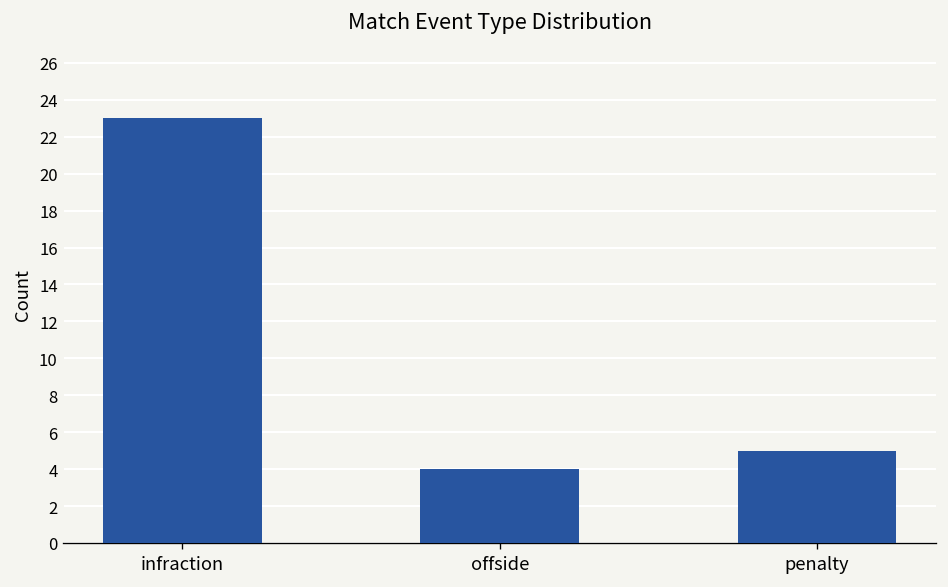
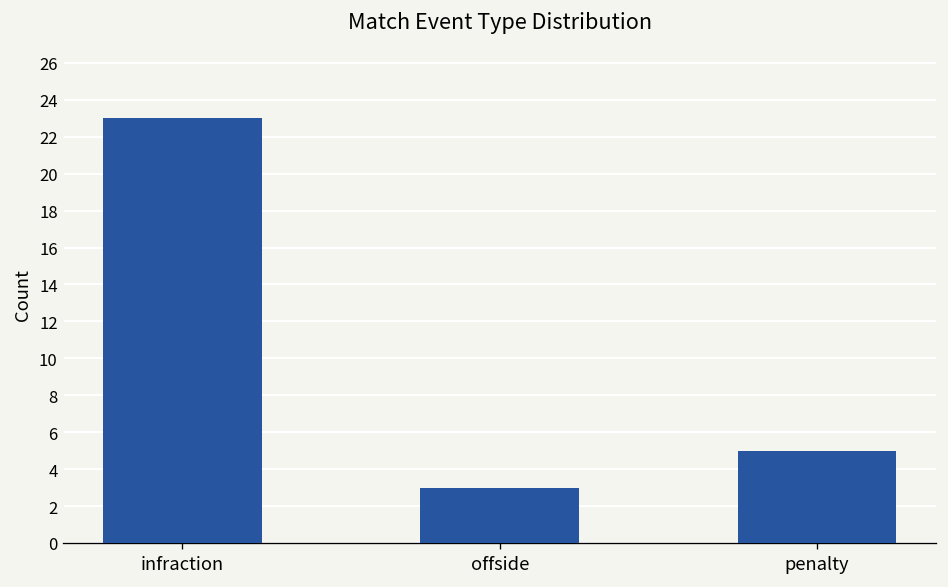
offside: 4 -> 3
